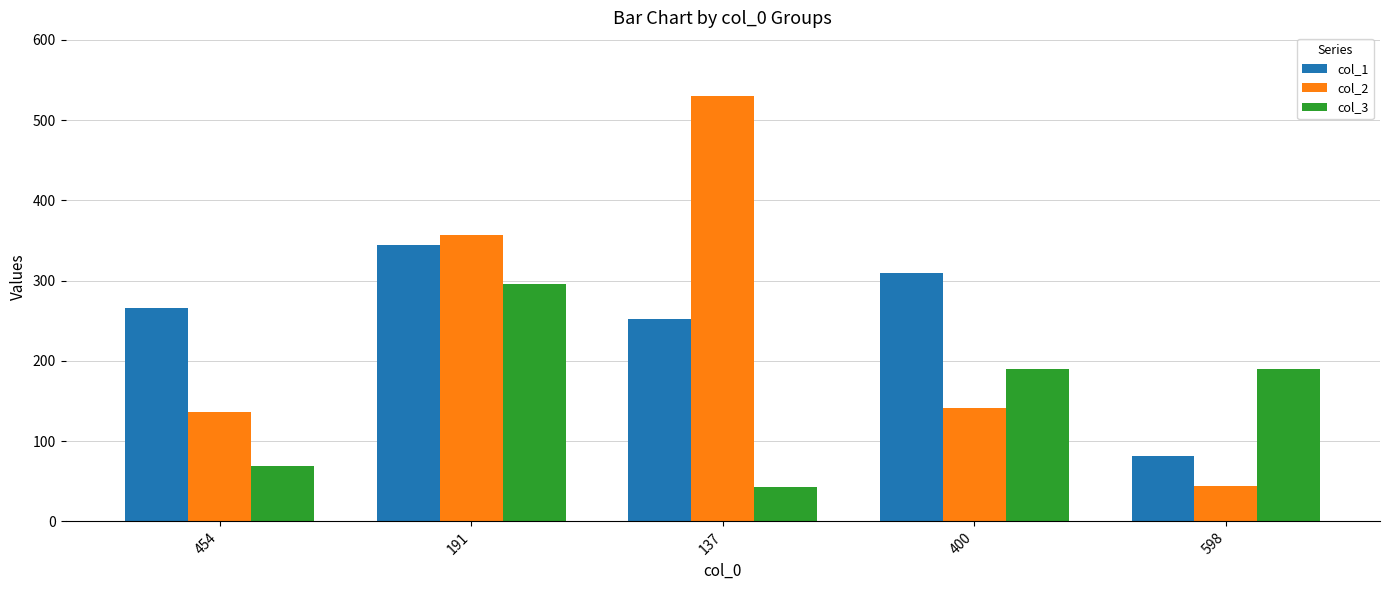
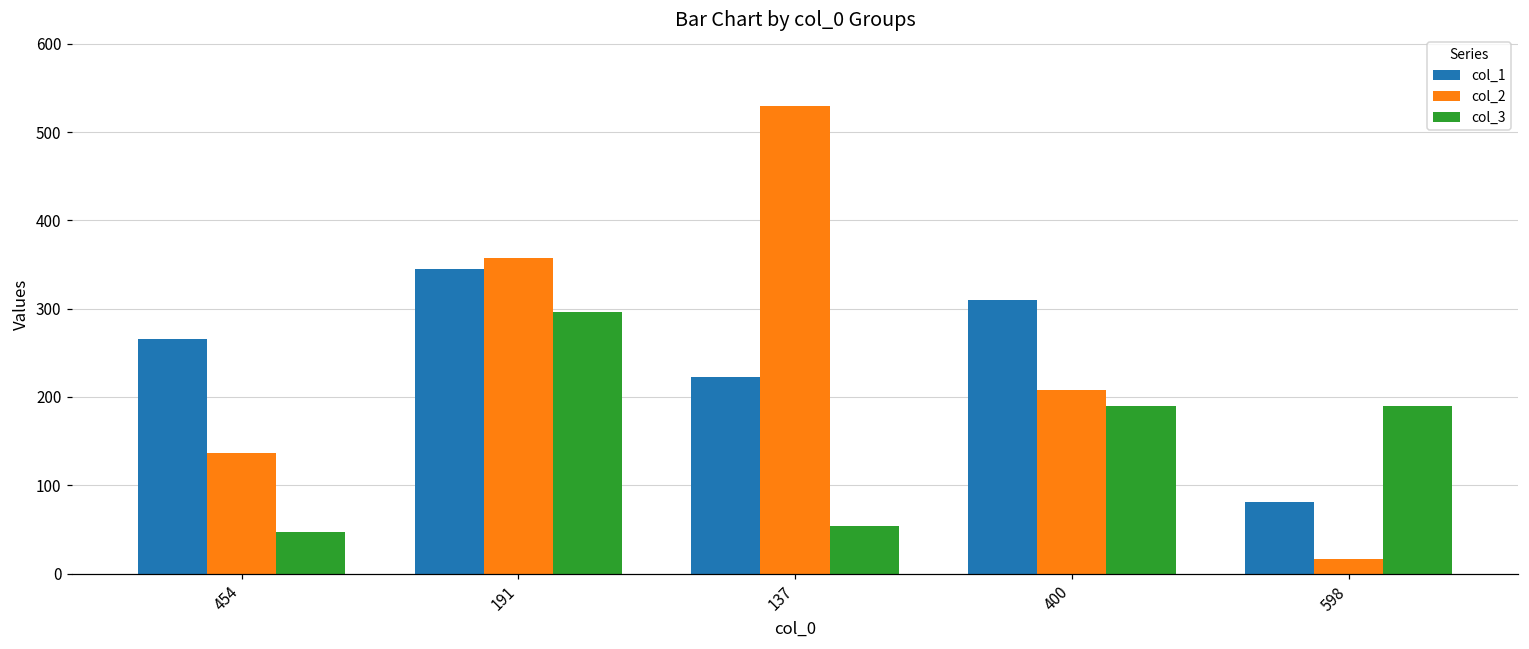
col_3, 454: 70 -> 50
col_1, 137: 250 -> 220
col_3, 137: 40 -> 50
col_2, 400: 140 -> 210
col_2, 598: 40 -> 20
